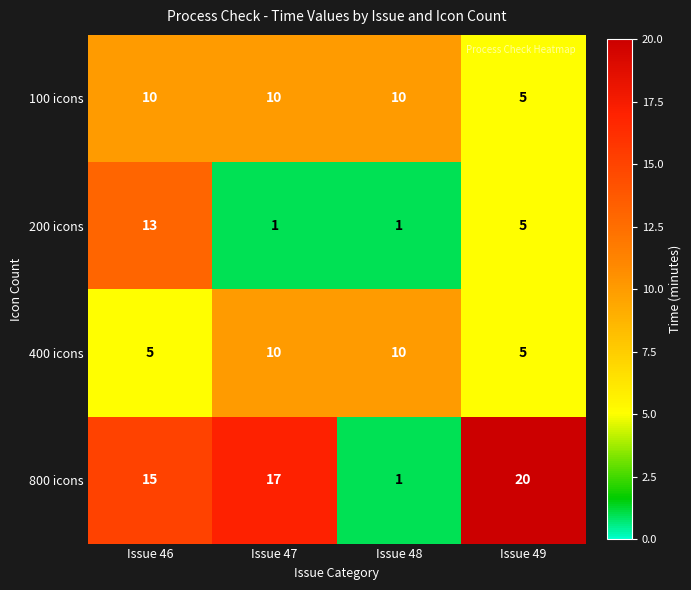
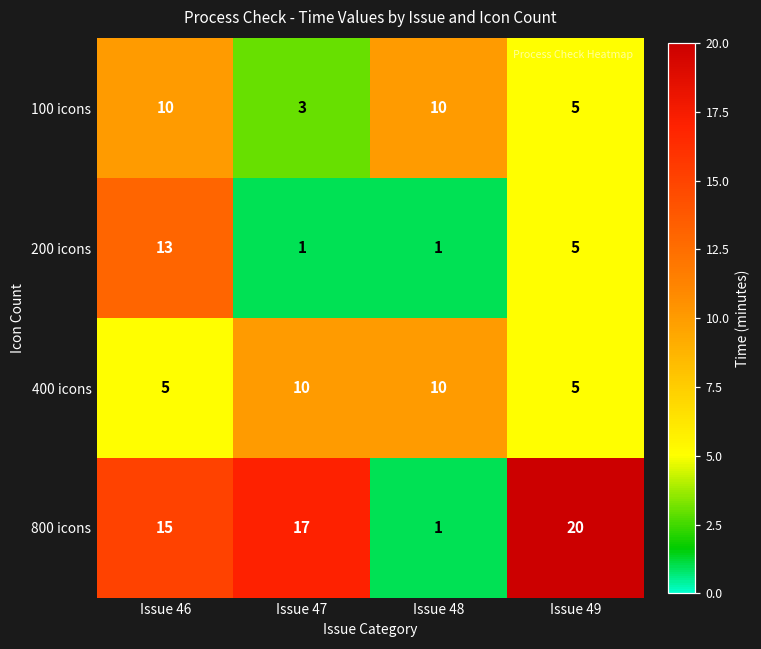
100 icons, Issue 47: 10 -> 3
